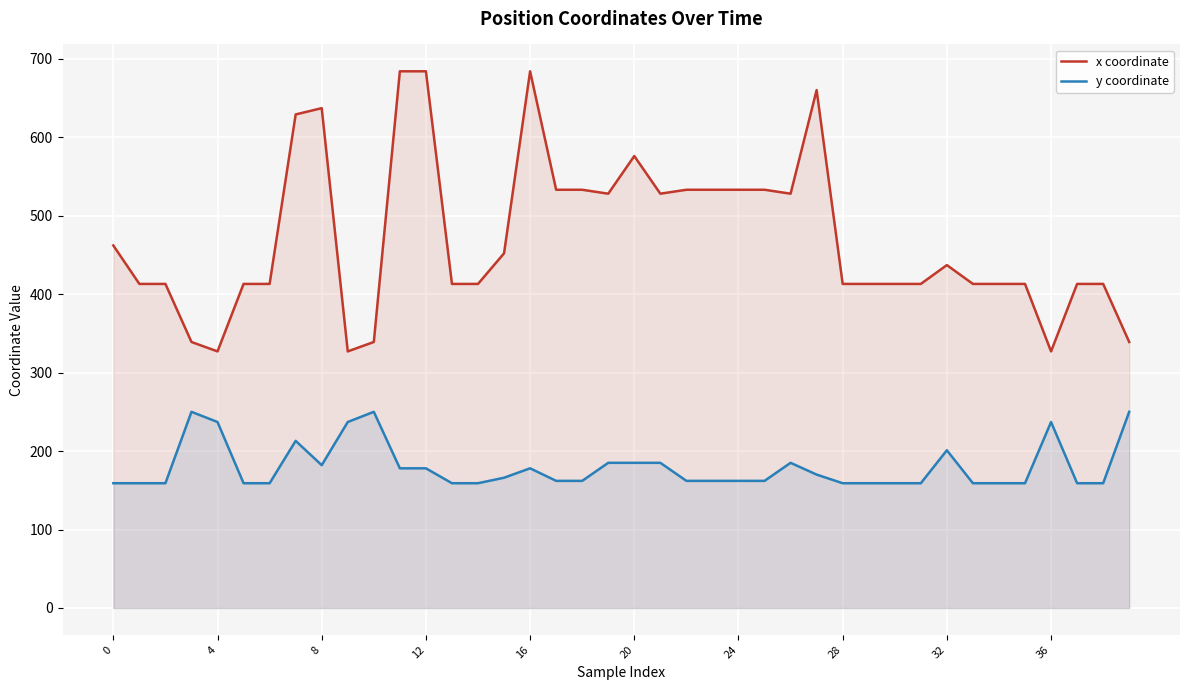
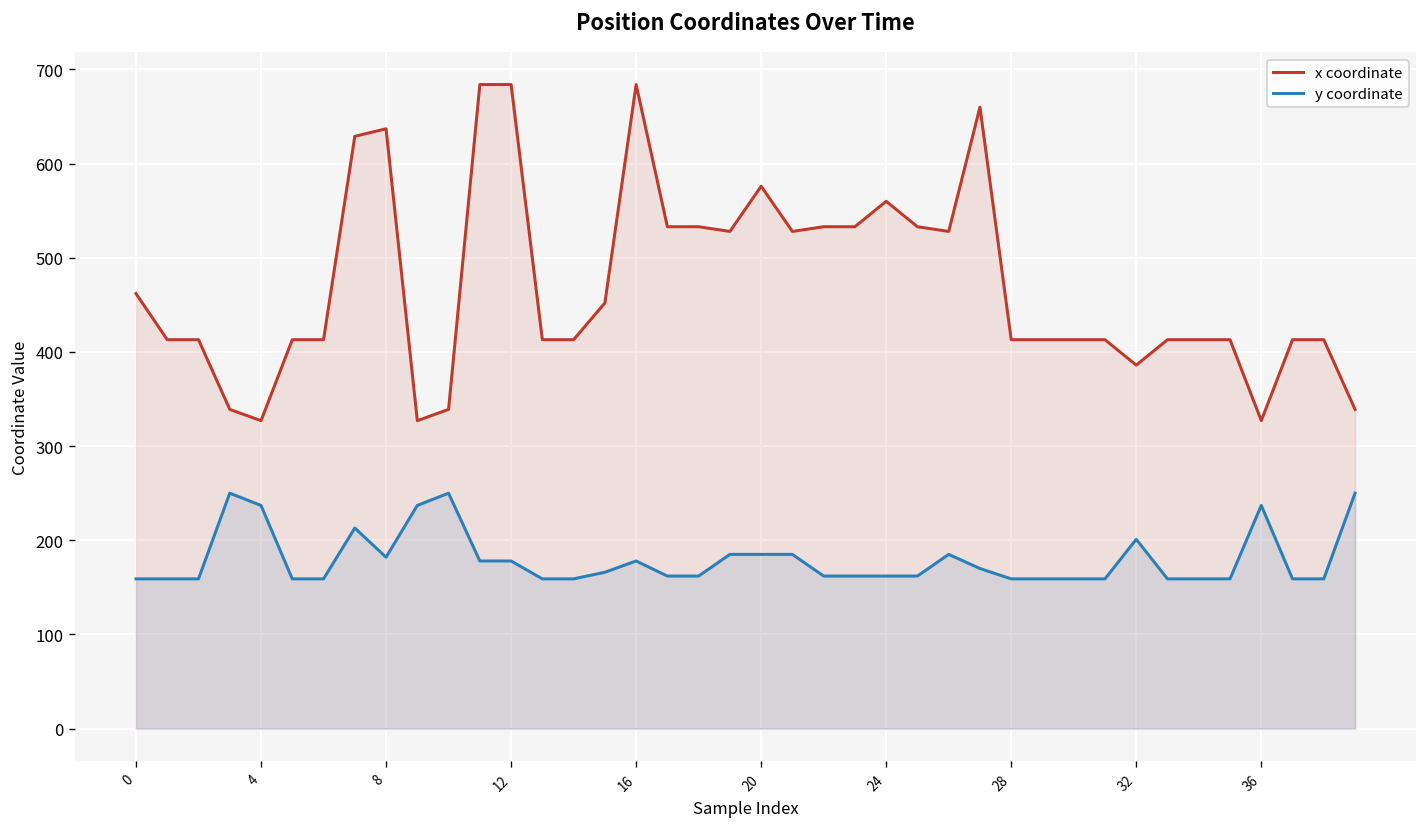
x coordinate, 24: 530 -> 560
x coordinate, 32: 440 -> 390
